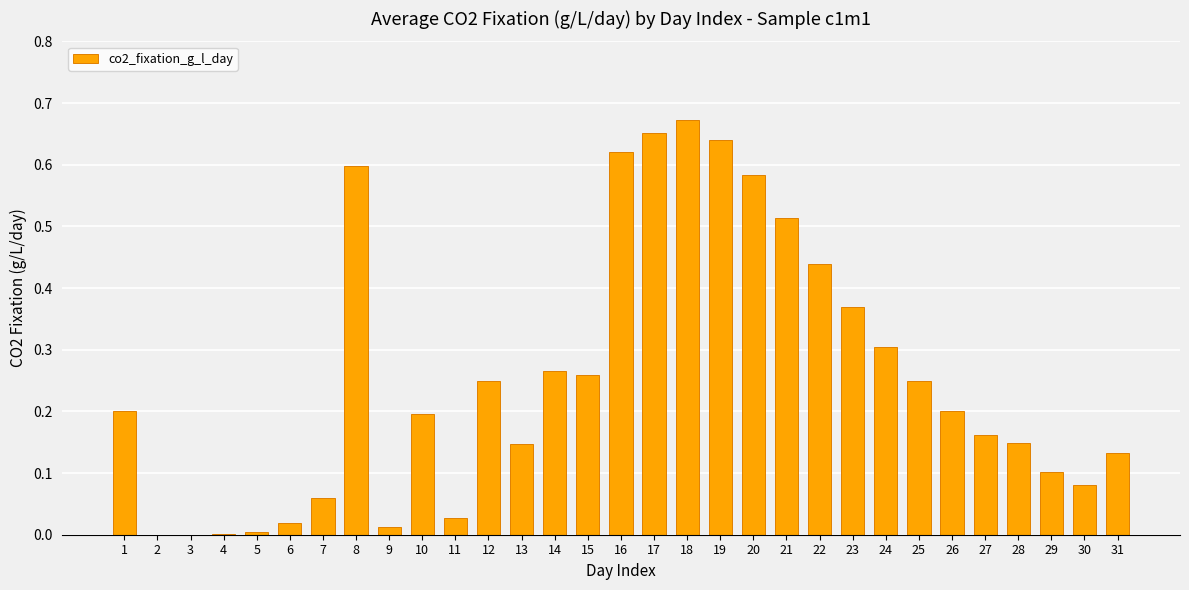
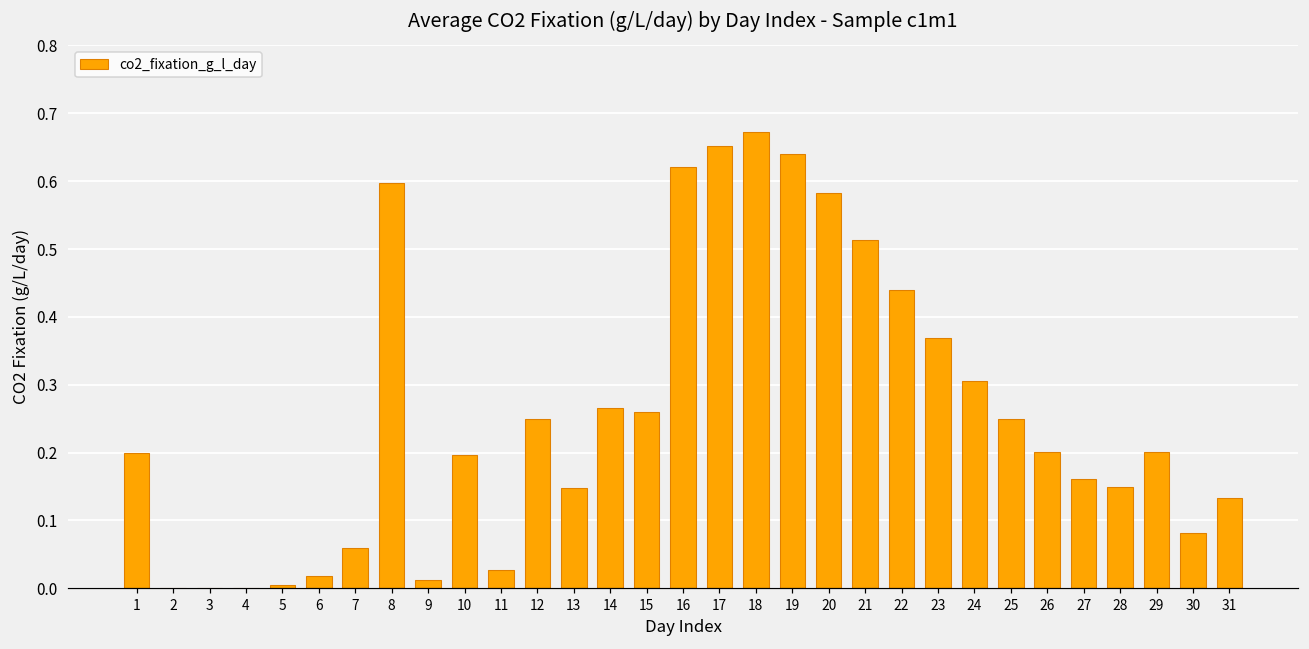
29: 0.10 -> 0.20
